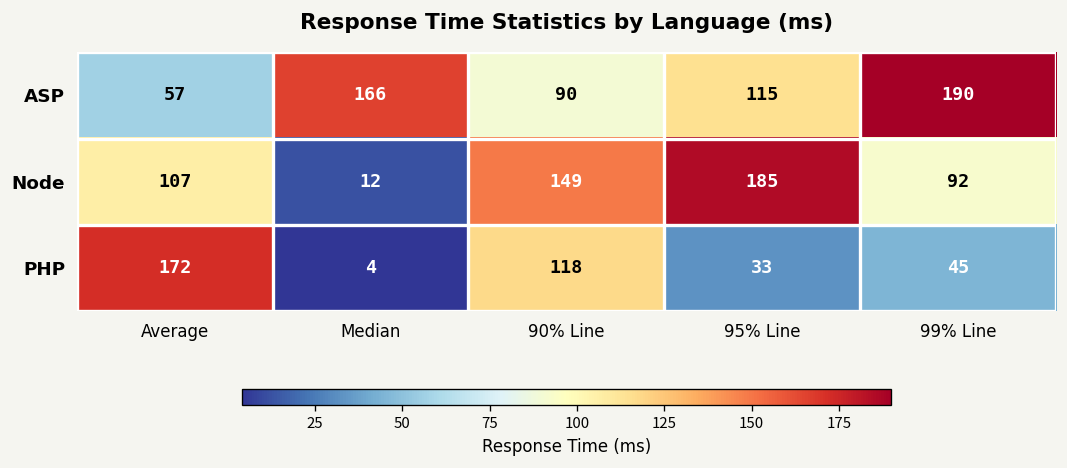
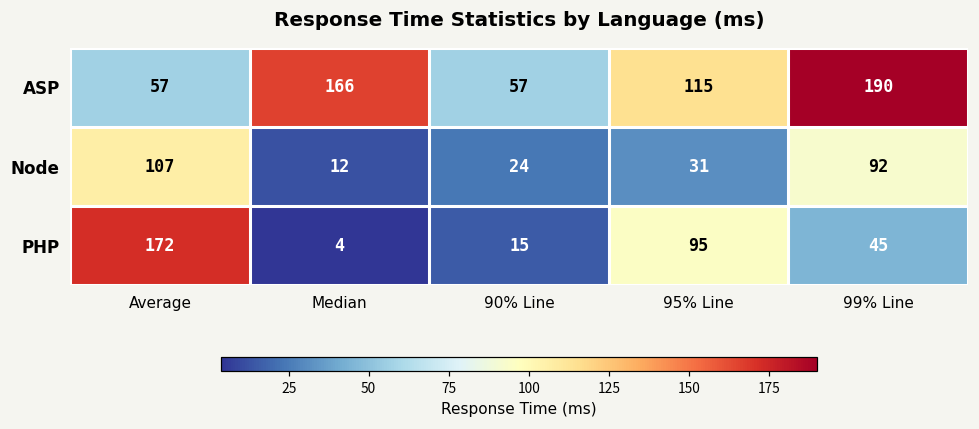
ASP, 90% Line: 90 -> 57
Node, 90% Line: 149 -> 24
Node, 95% Line: 185 -> 31
PHP, 90% Line: 118 -> 15
PHP, 95% Line: 33 -> 95
